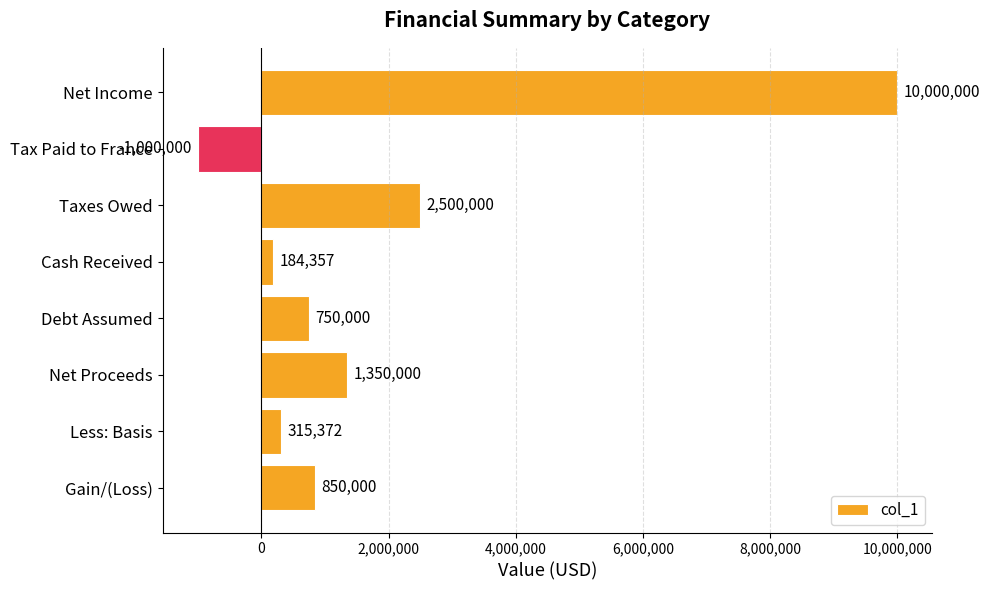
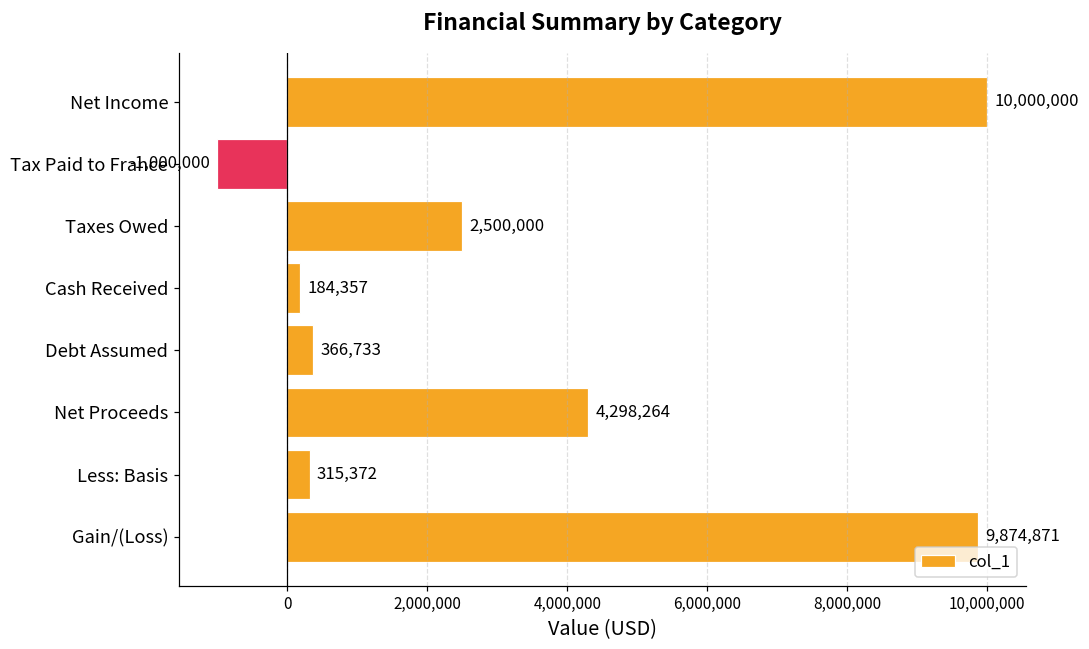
Debt Assumed: 750,000 -> 366,733
Net Proceeds: 1,350,000 -> 4,298,264
Gain/(Loss): 850,000 -> 9,874,871
